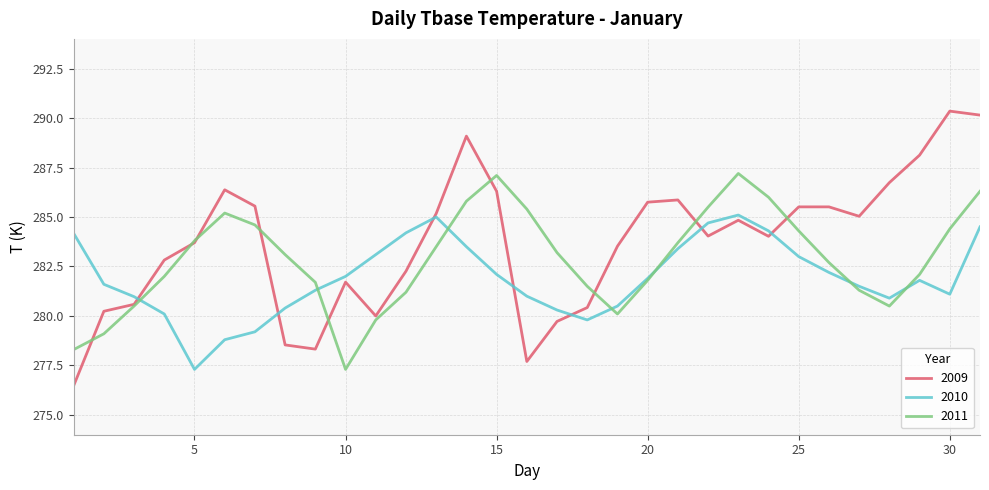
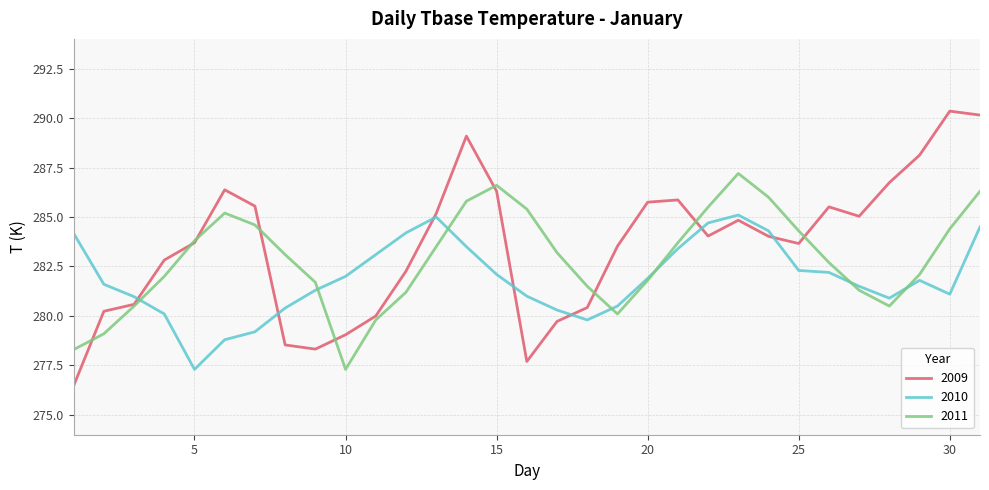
2009, 10: 281.7 -> 279.1
2011, 15: 287.1 -> 286.6
2009, 25: 285.5 -> 283.7
2010, 25: 283.0 -> 282.3
